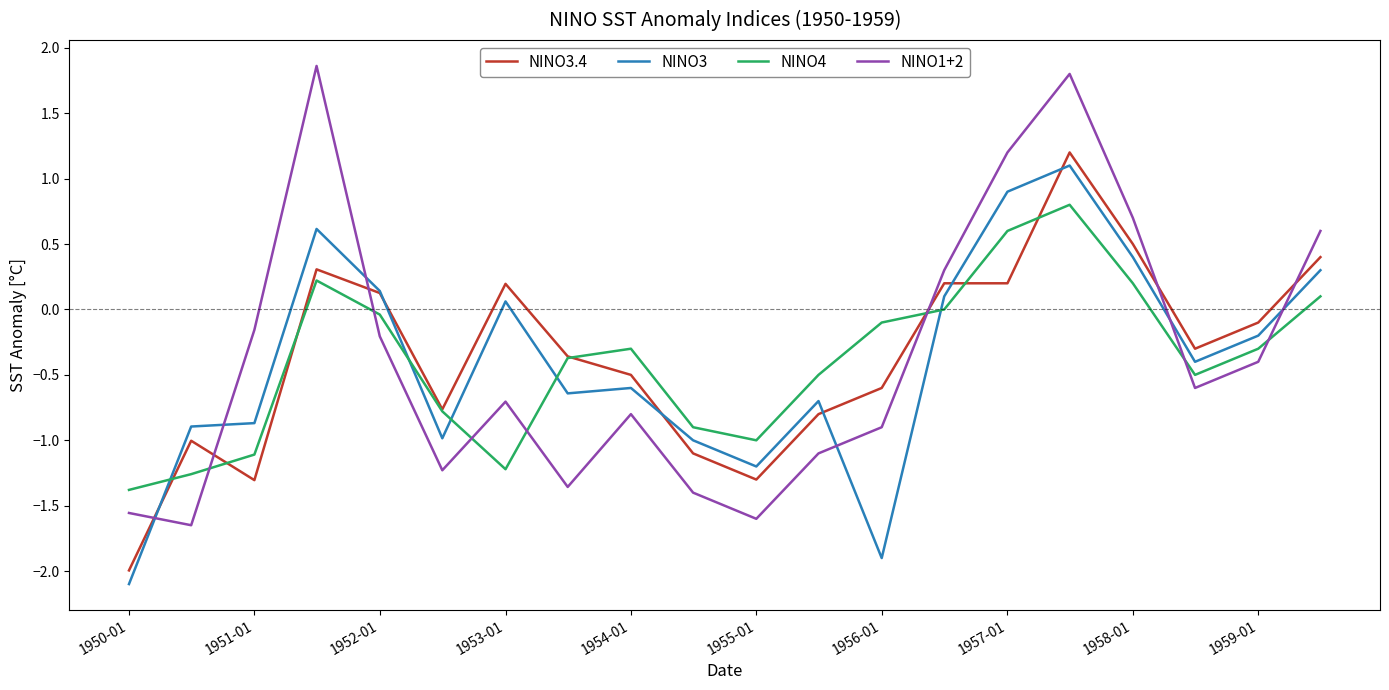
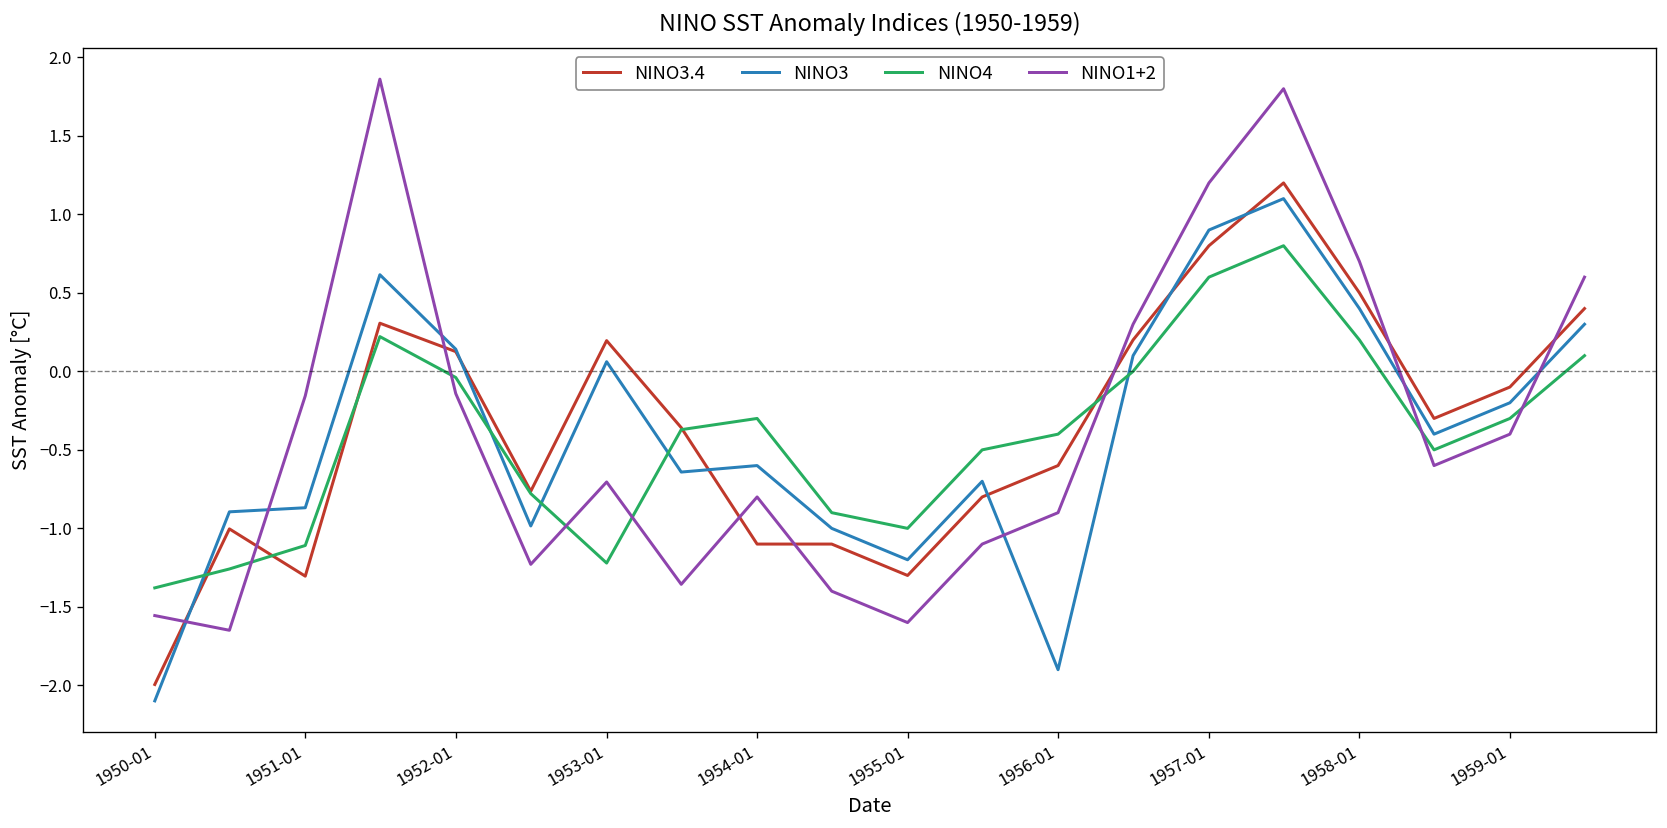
NINO1+2, 1952-01: -0.21 -> -0.14
NINO3.4, 1954-01: -0.5 -> -1.1
NINO4, 1956-01: -0.1 -> -0.4
NINO3.4, 1957-01: 0.2 -> 0.8
